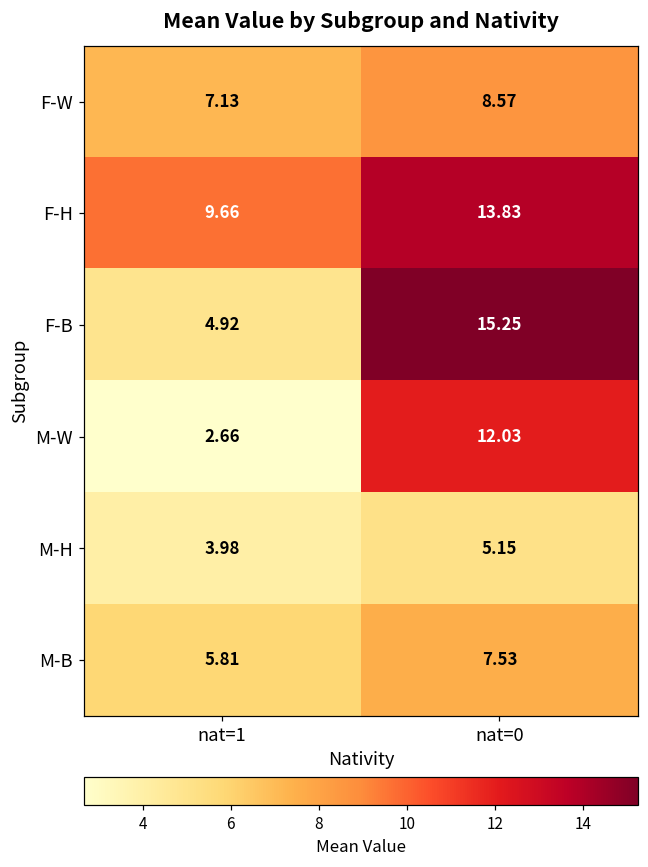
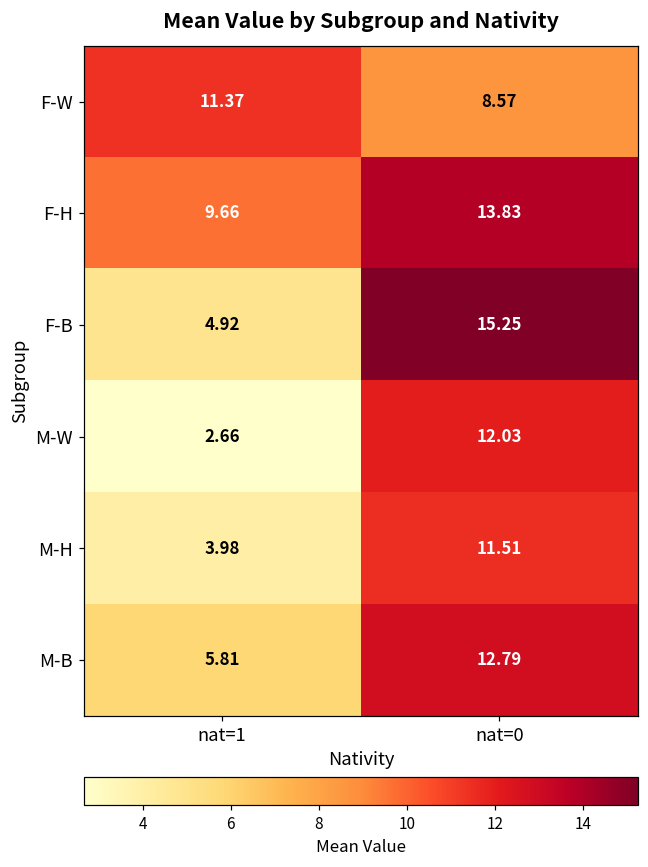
F-W, nat=1: 7.13 -> 11.37
M-H, nat=0: 5.15 -> 11.51
M-B, nat=0: 7.53 -> 12.79
